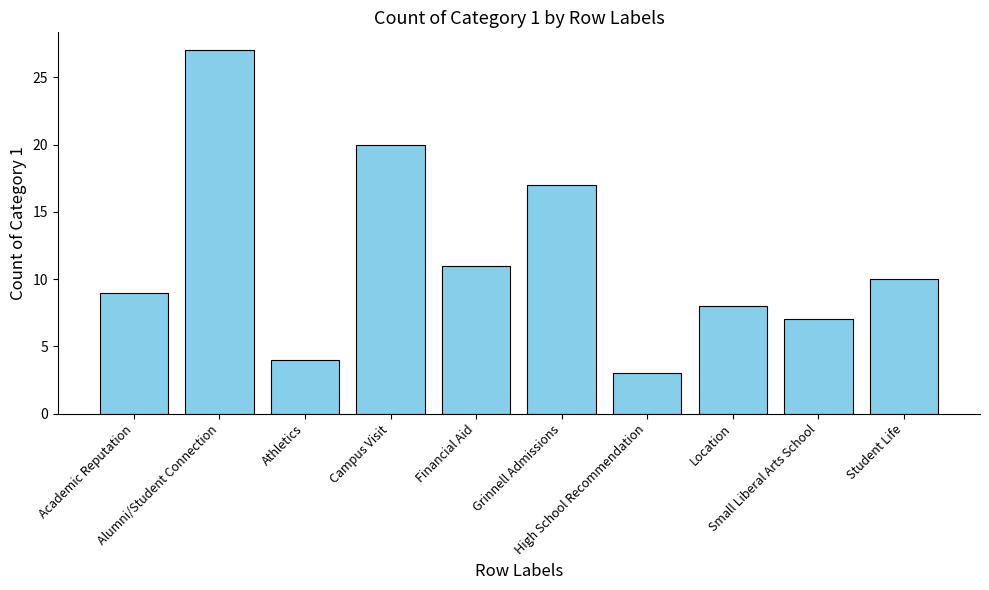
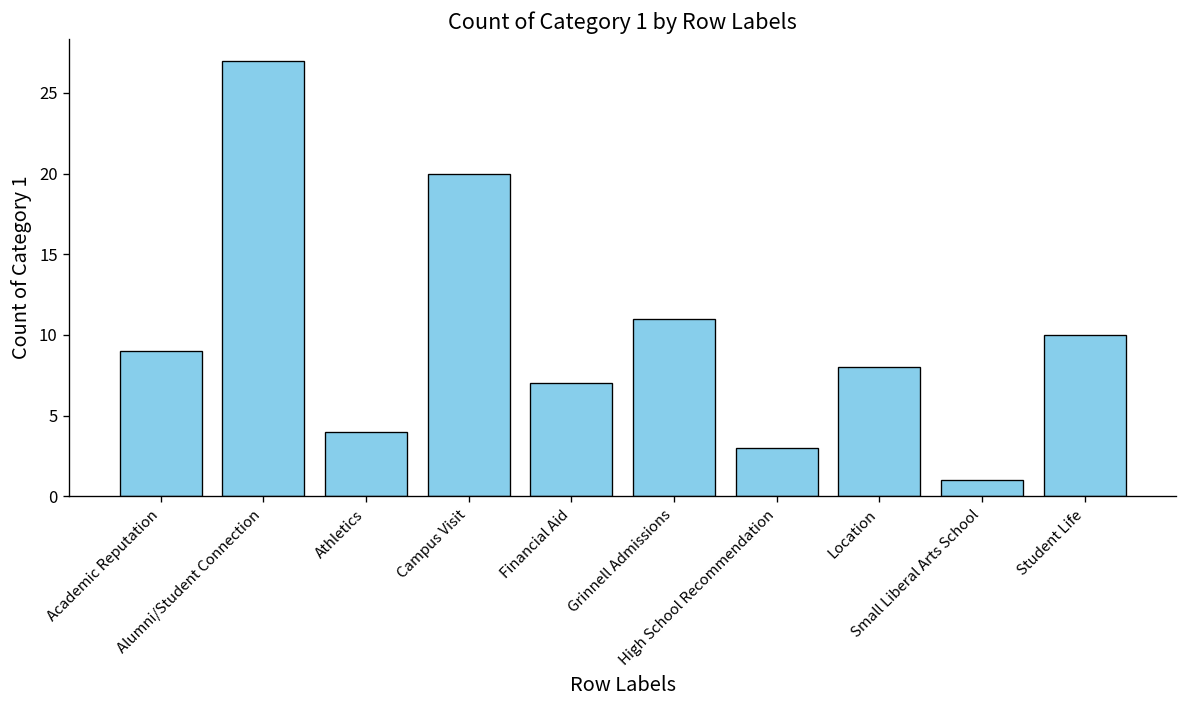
Financial Aid: 11 -> 7
Grinnell Admissions: 17 -> 11
Small Liberal Arts School: 7 -> 1
